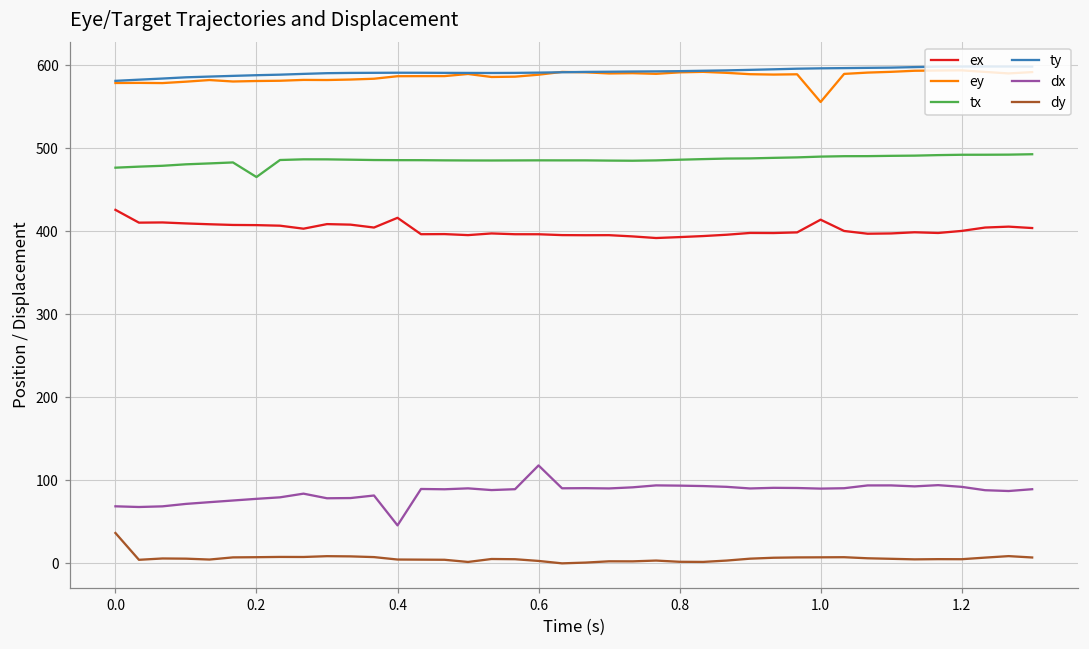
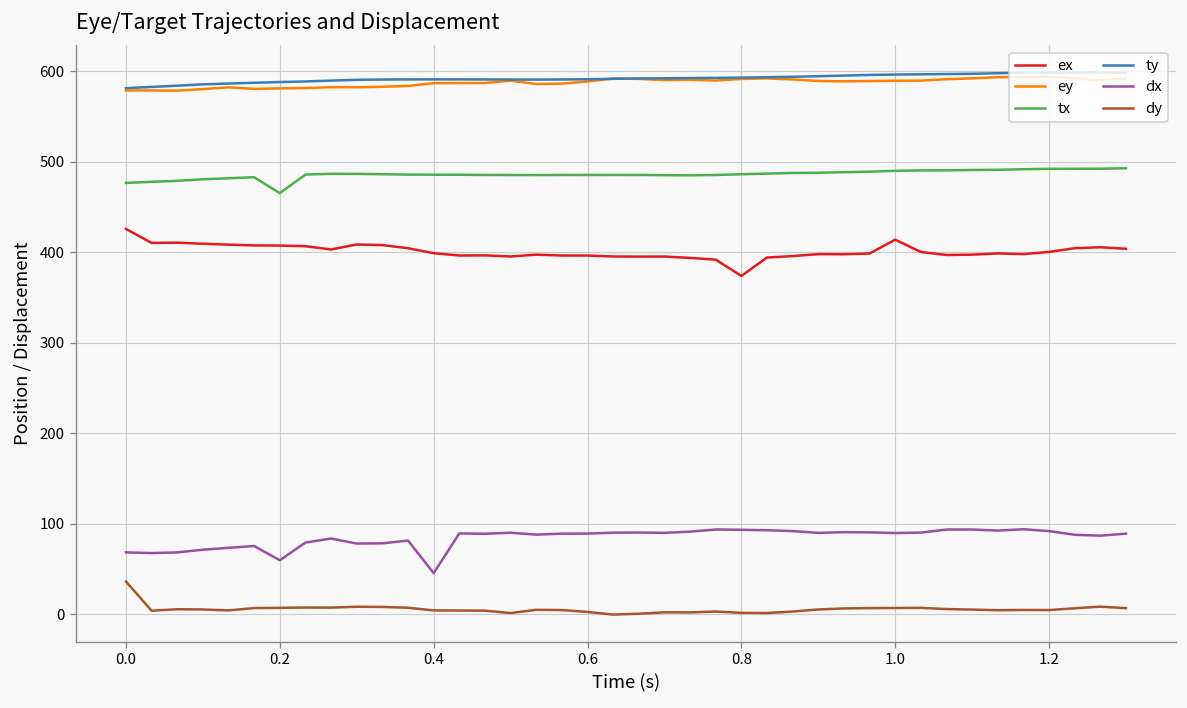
dx, 0.2: 80 -> 60
ex, 0.4: 420 -> 400
dx, 0.6: 120 -> 90
ex, 0.8: 390 -> 370
ey, 1.0: 560 -> 590
